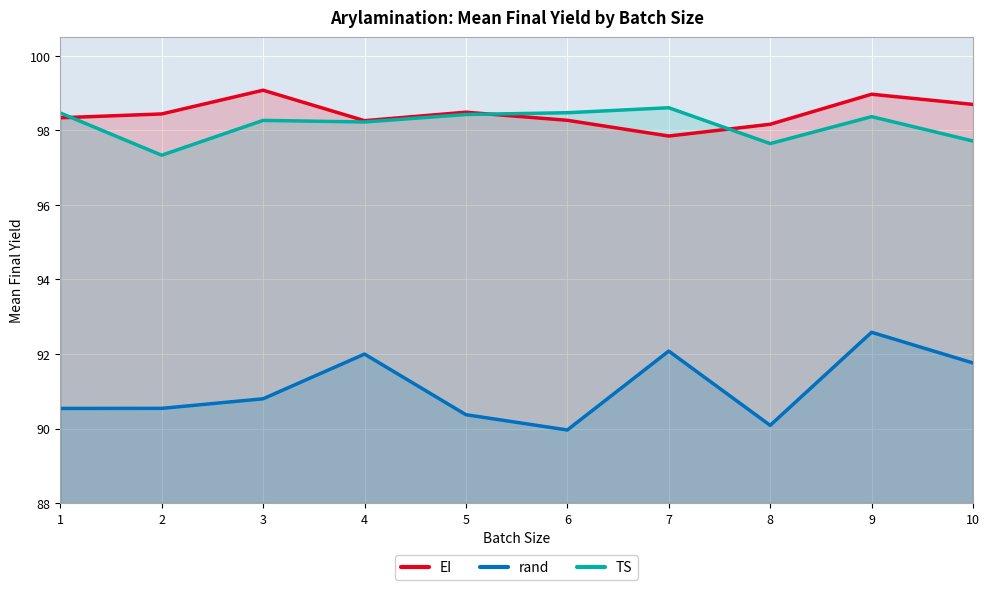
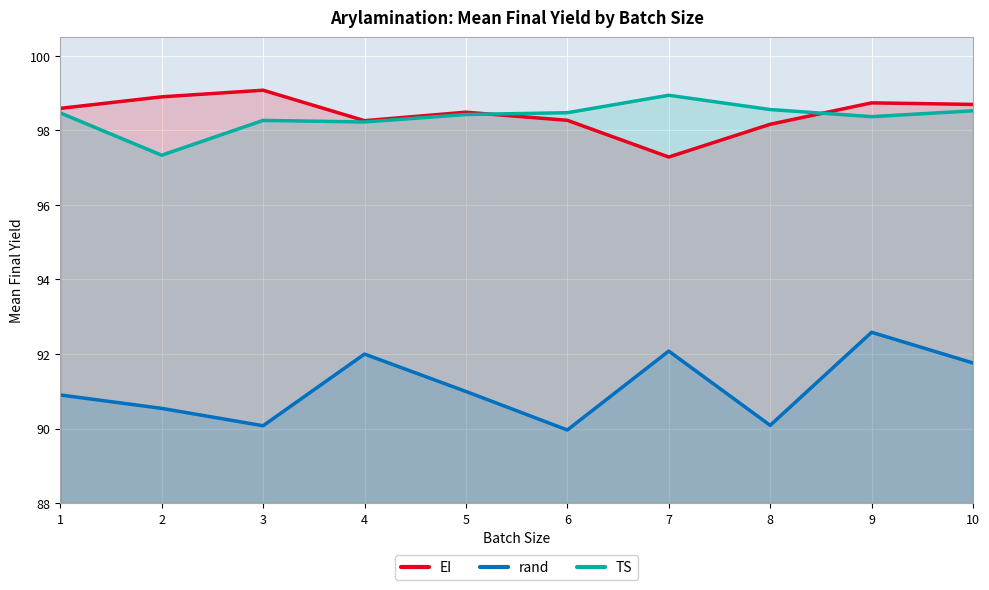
EI, 1: 98.3 -> 98.6
rand, 1: 90.5 -> 90.9
EI, 2: 98.4 -> 98.9
rand, 3: 90.8 -> 90.1
rand, 5: 90.4 -> 91.0
EI, 7: 97.8 -> 97.3
TS, 7: 98.6 -> 98.9
TS, 8: 97.6 -> 98.6
EI, 9: 99.0 -> 98.7
TS, 10: 97.7 -> 98.5
